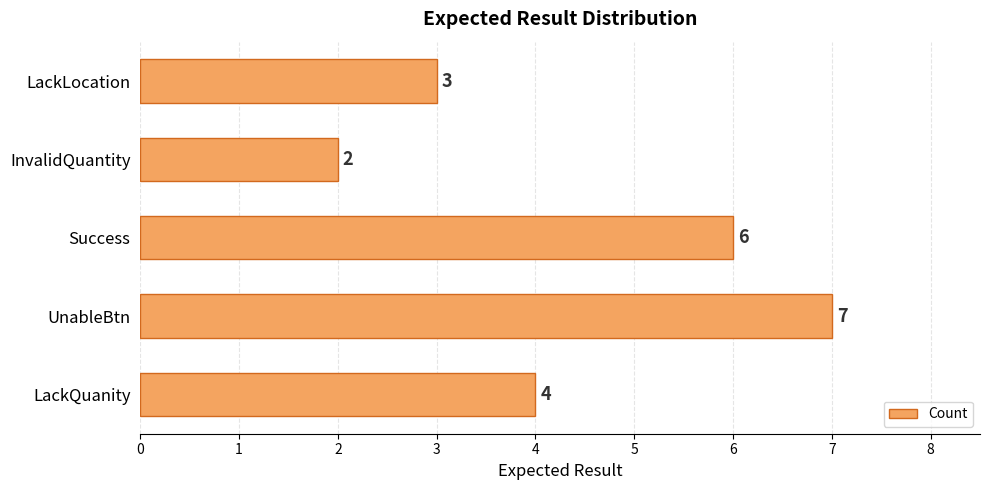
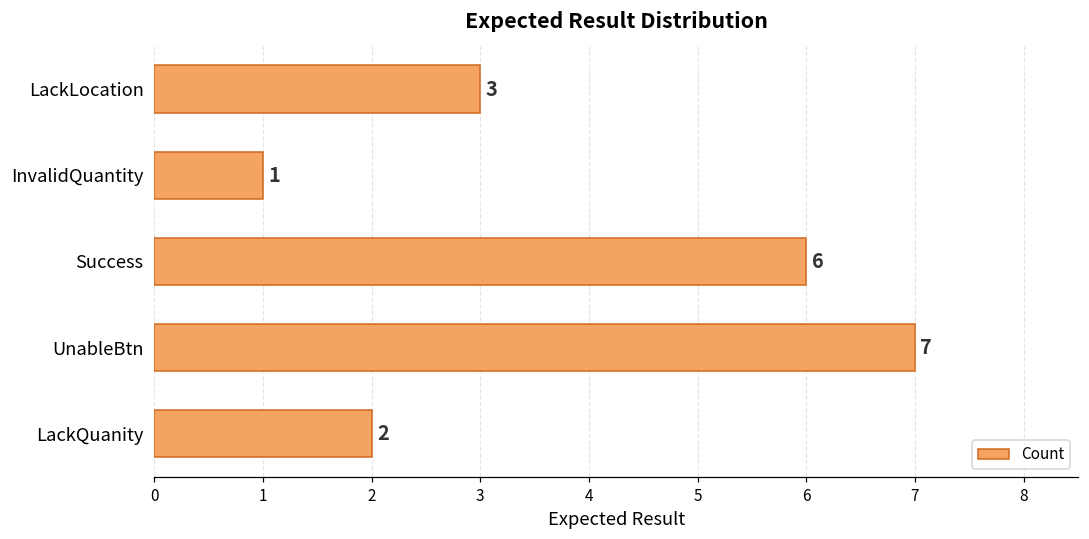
InvalidQuantity: 2 -> 1
LackQuanity: 4 -> 2
